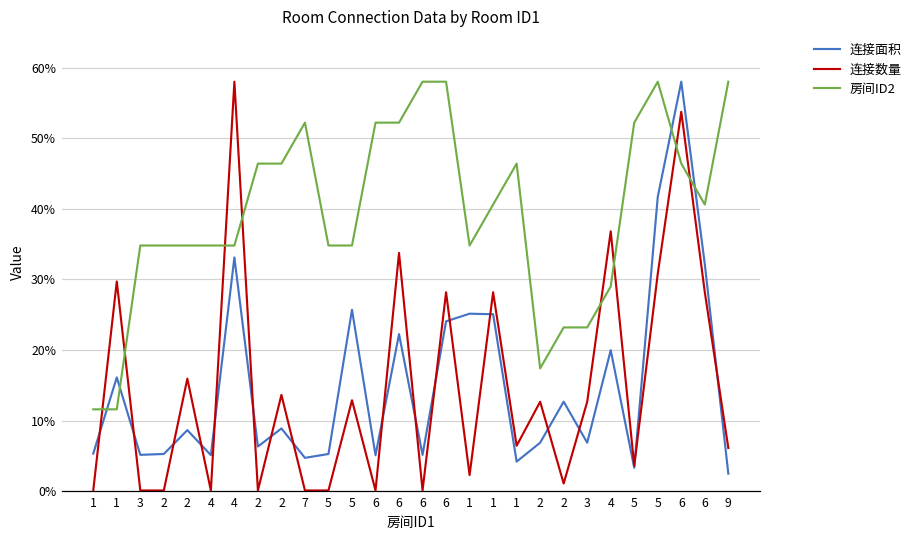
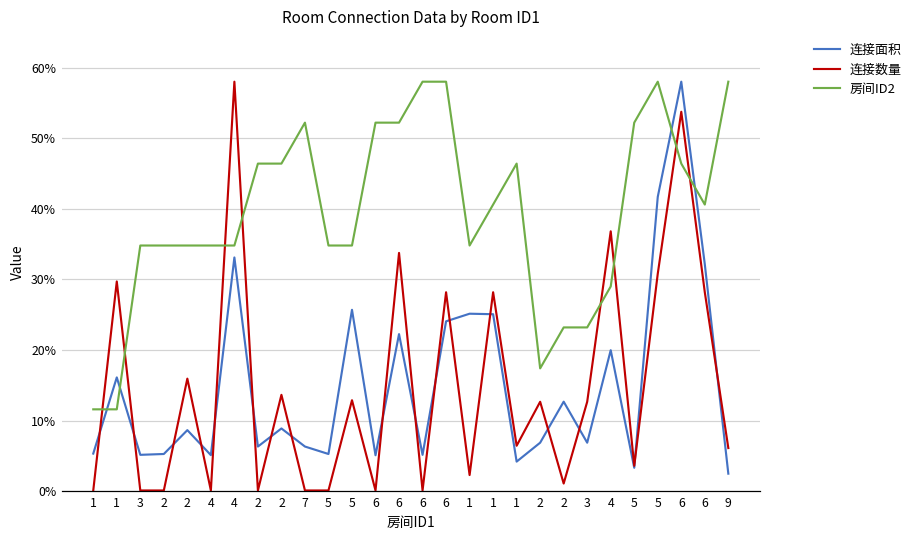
连接面积, 7: 5% -> 6%
